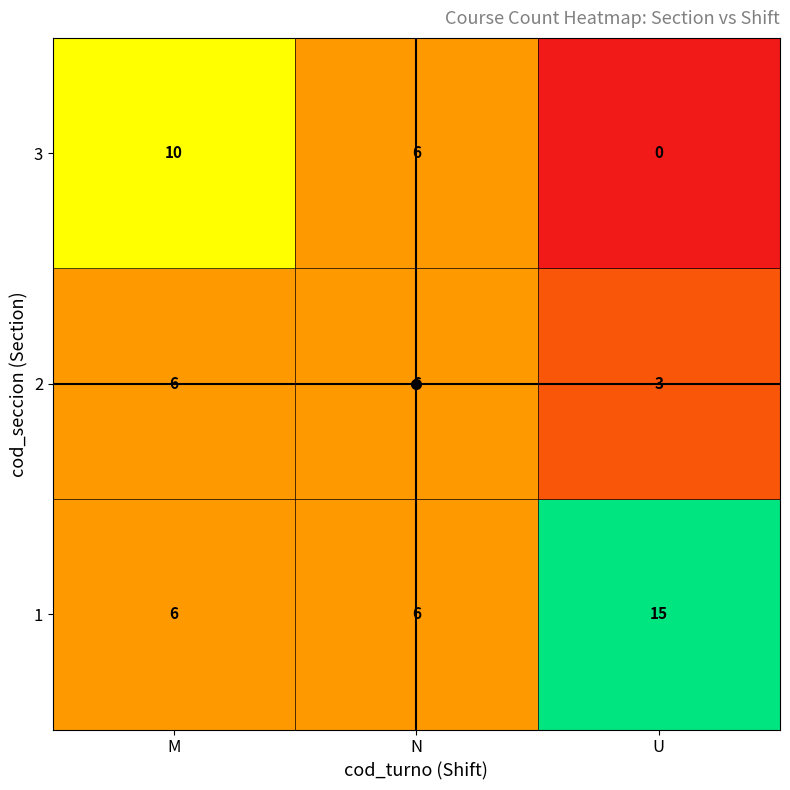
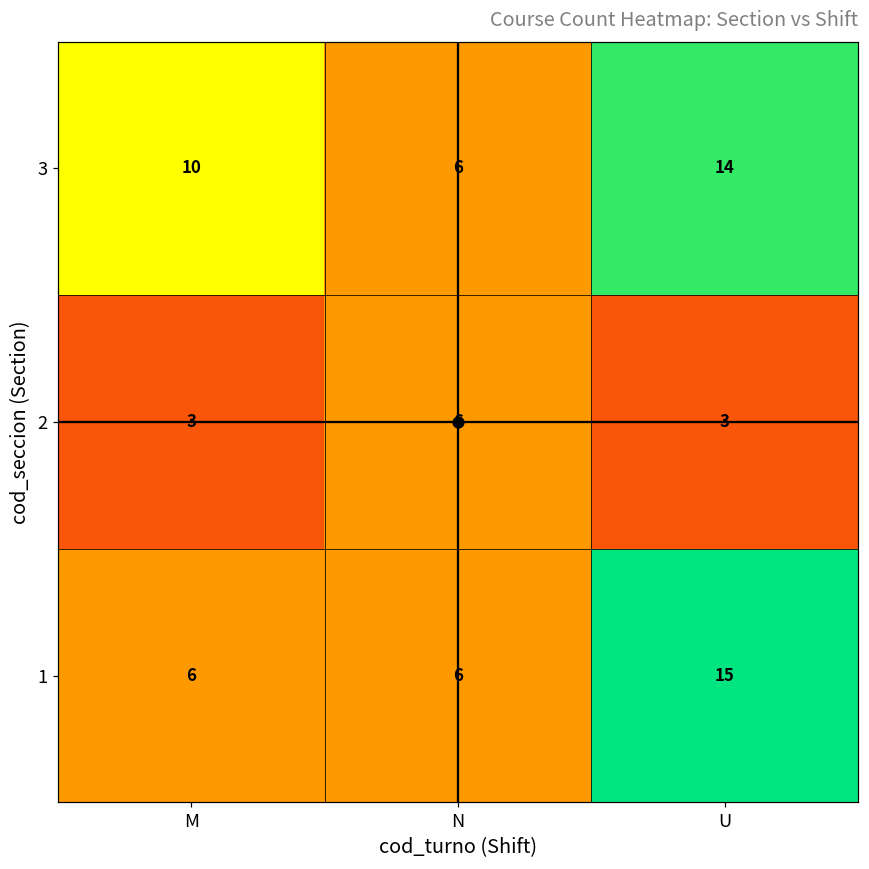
3, U: 0 -> 14
2, M: 6 -> 3
